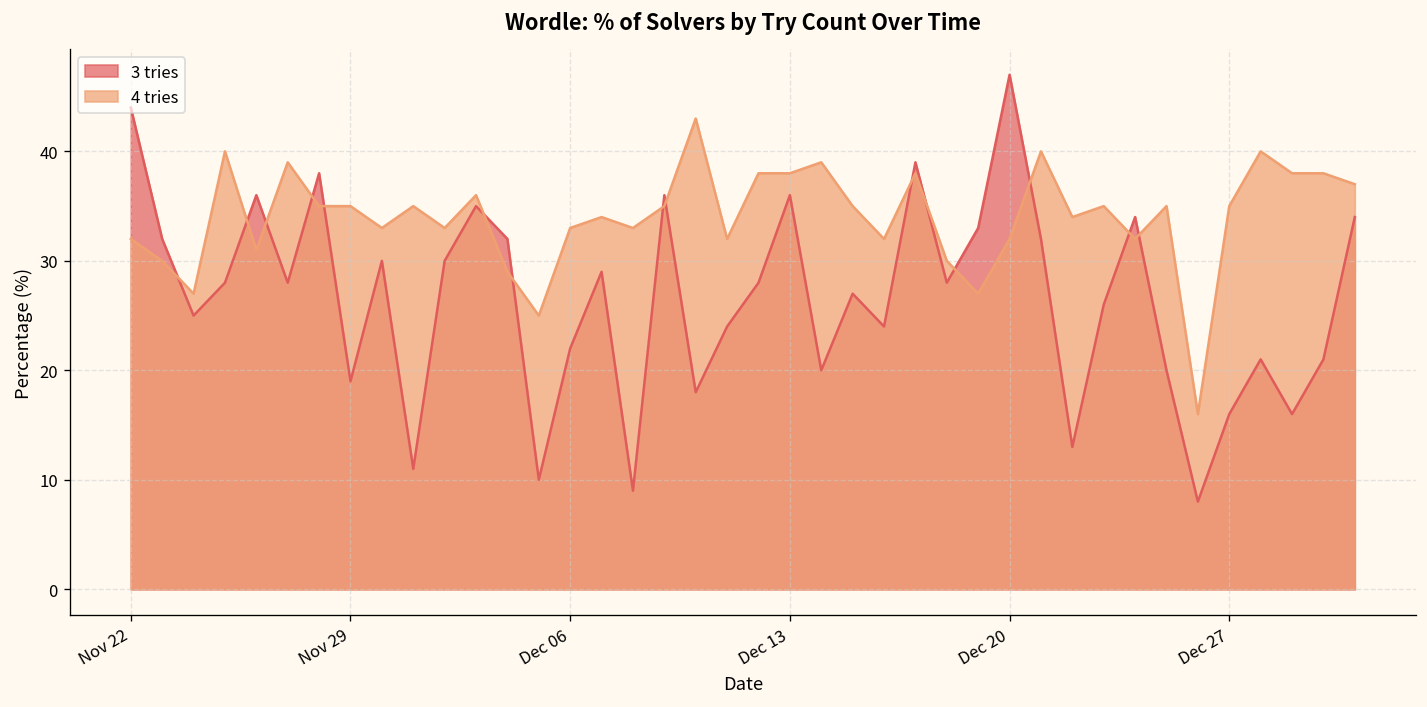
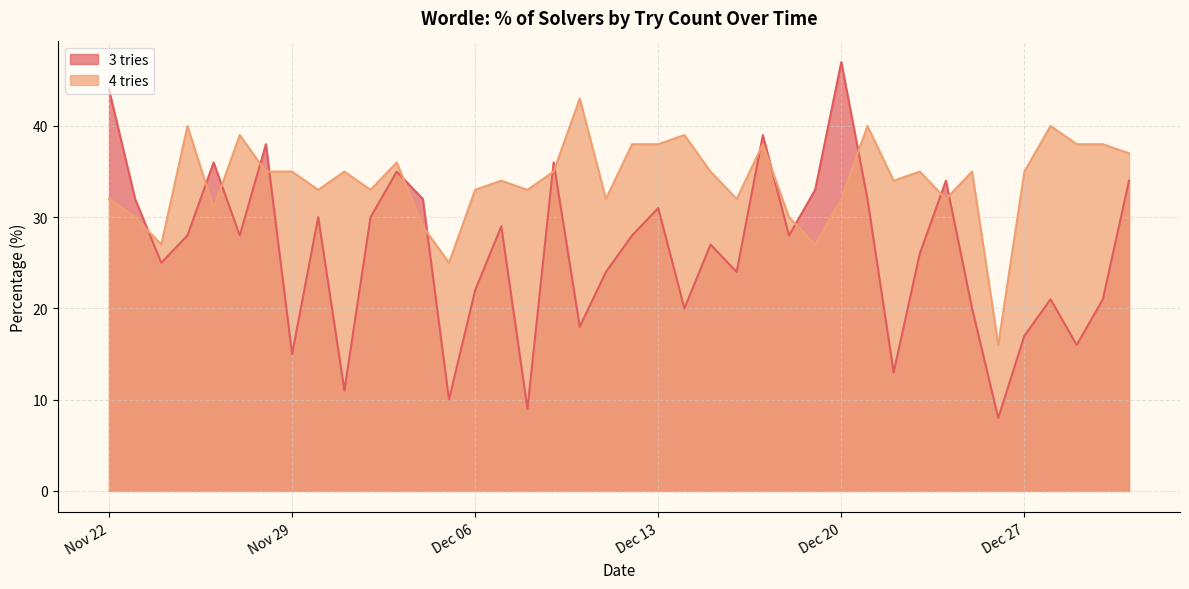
3 tries, Nov 29: 19 -> 15
3 tries, Dec 13: 36 -> 31
3 tries, Dec 27: 16 -> 17
